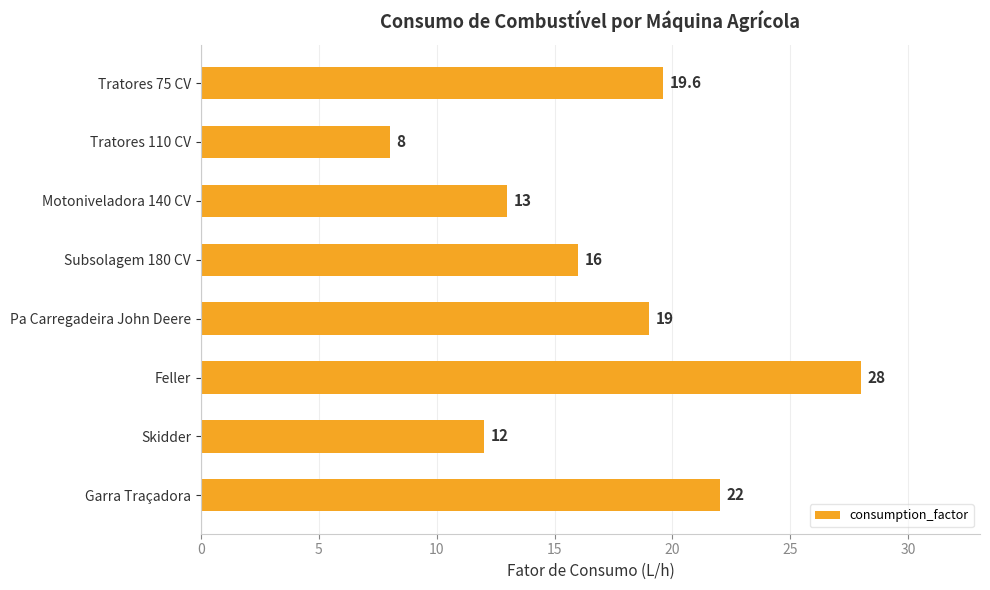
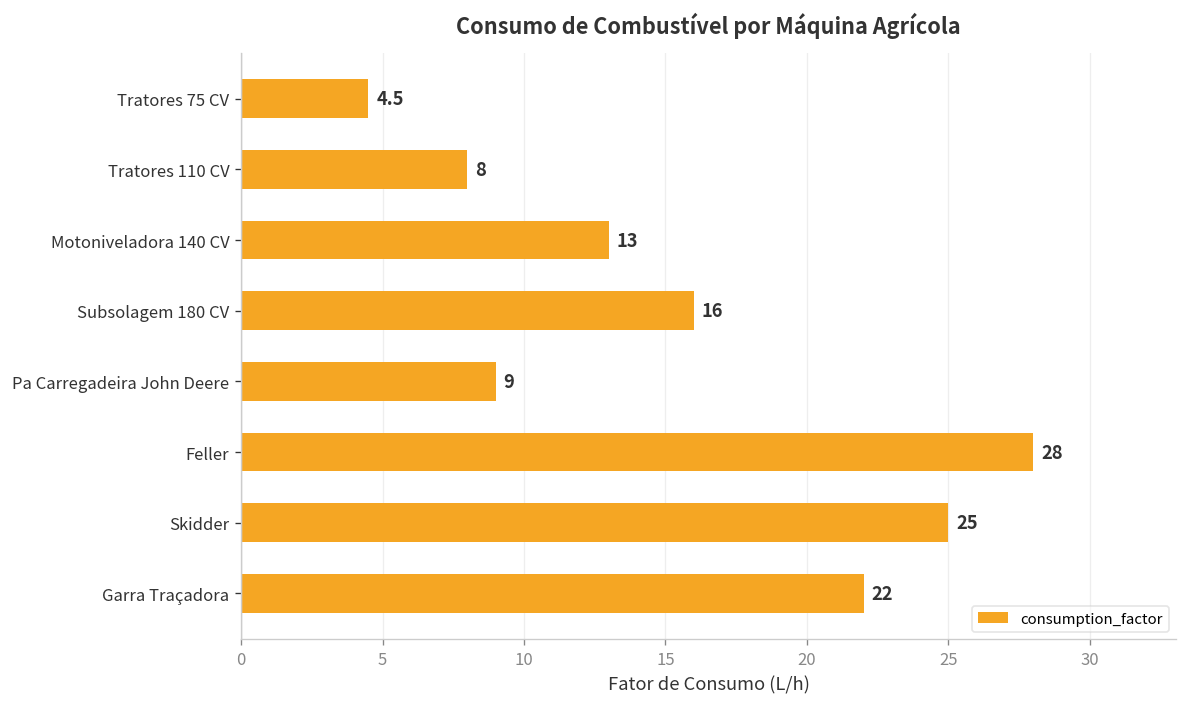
Tratores 75 CV: 19.6 -> 4.5
Pa Carregadeira John Deere: 19 -> 9
Skidder: 12 -> 25
